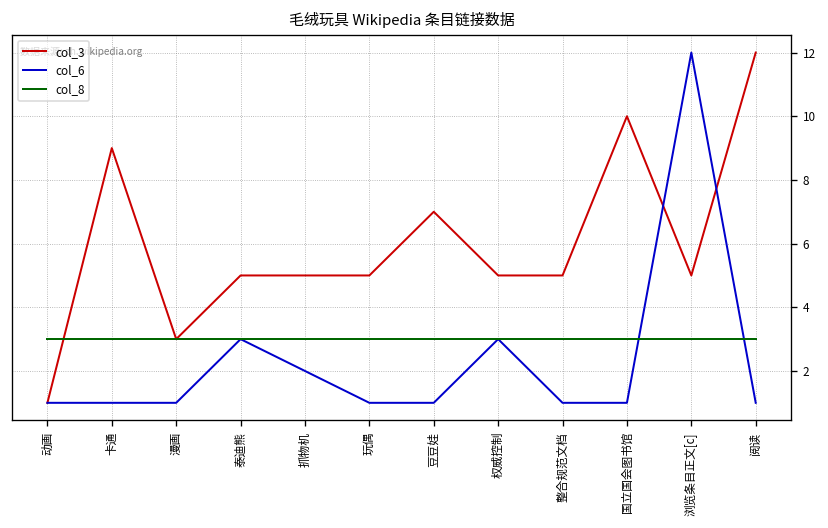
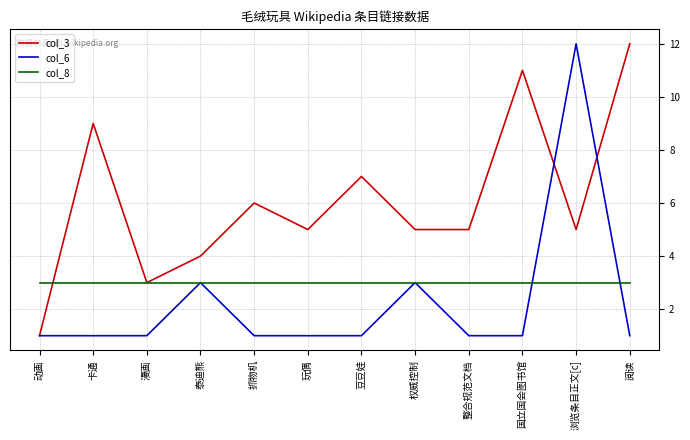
col_3, 泰迪熊: 5 -> 4
col_3, 抓物机: 5 -> 6
col_6, 抓物机: 2 -> 1
col_3, 国立国会图书馆: 10 -> 11
